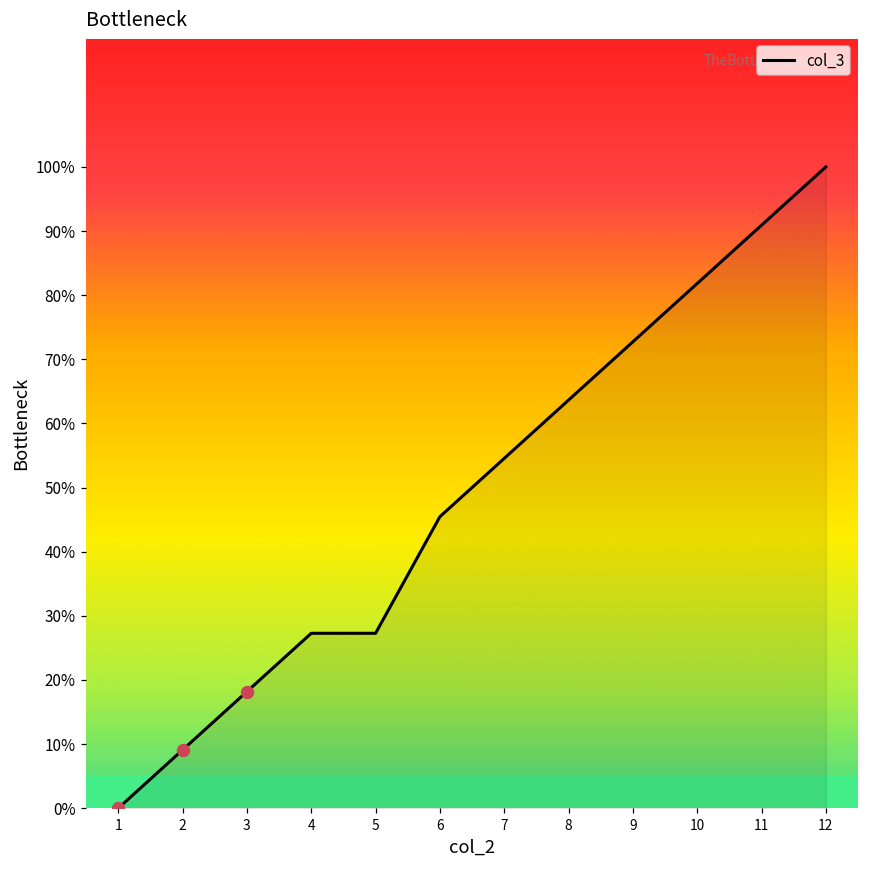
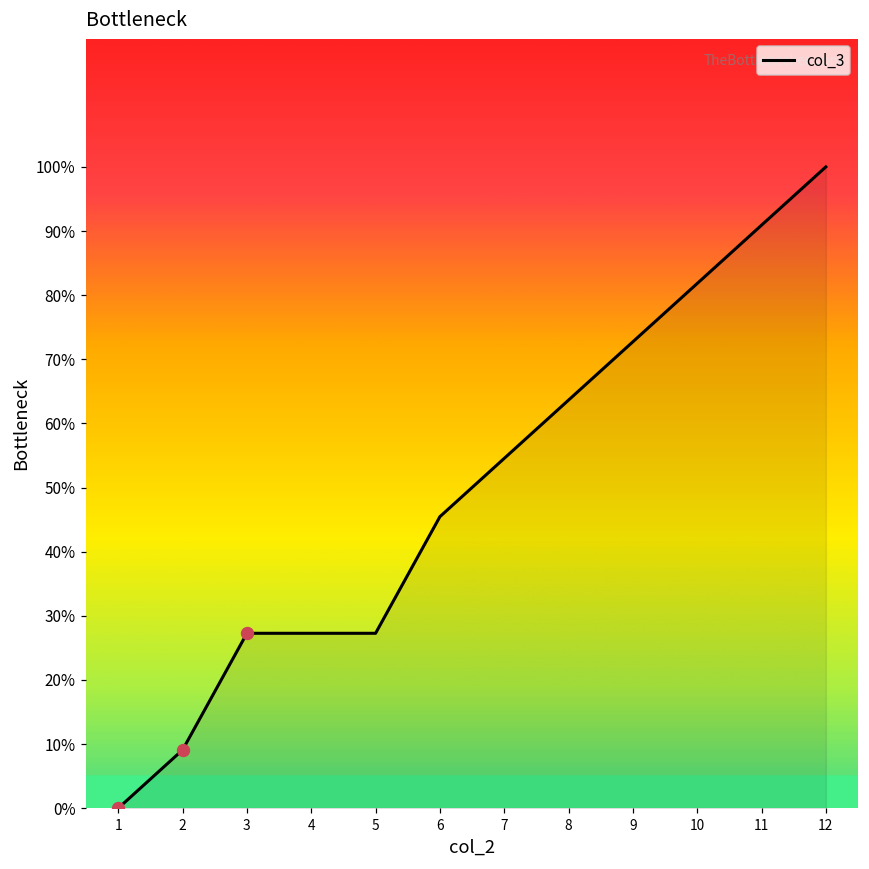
col_3, 3: 18% -> 27%
